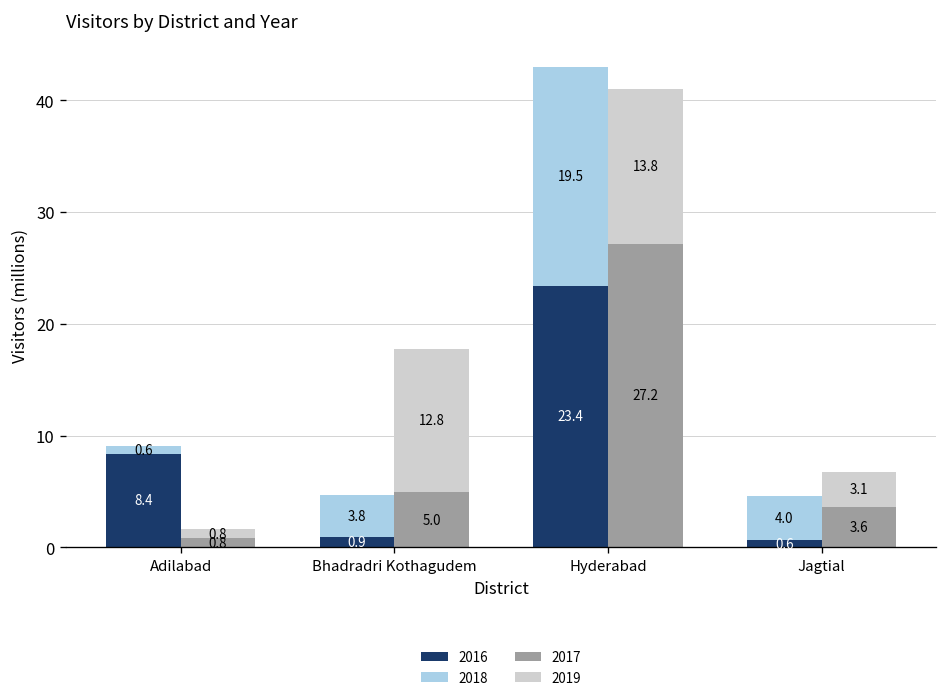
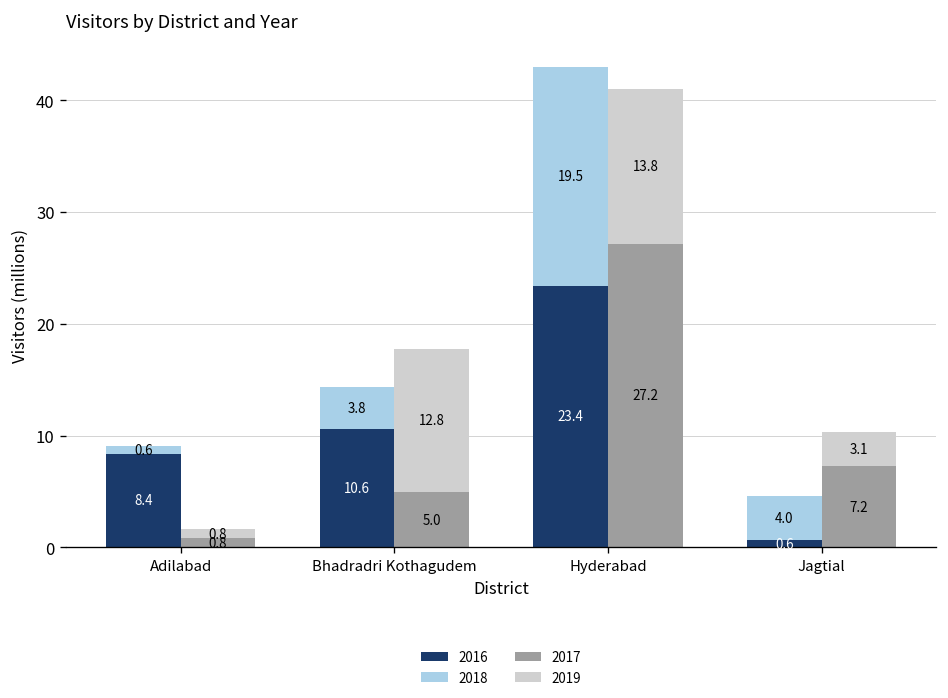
2016, Bhadradri Kothagudem: 0.9 -> 10.6
2017, Jagtial: 3.6 -> 7.2
